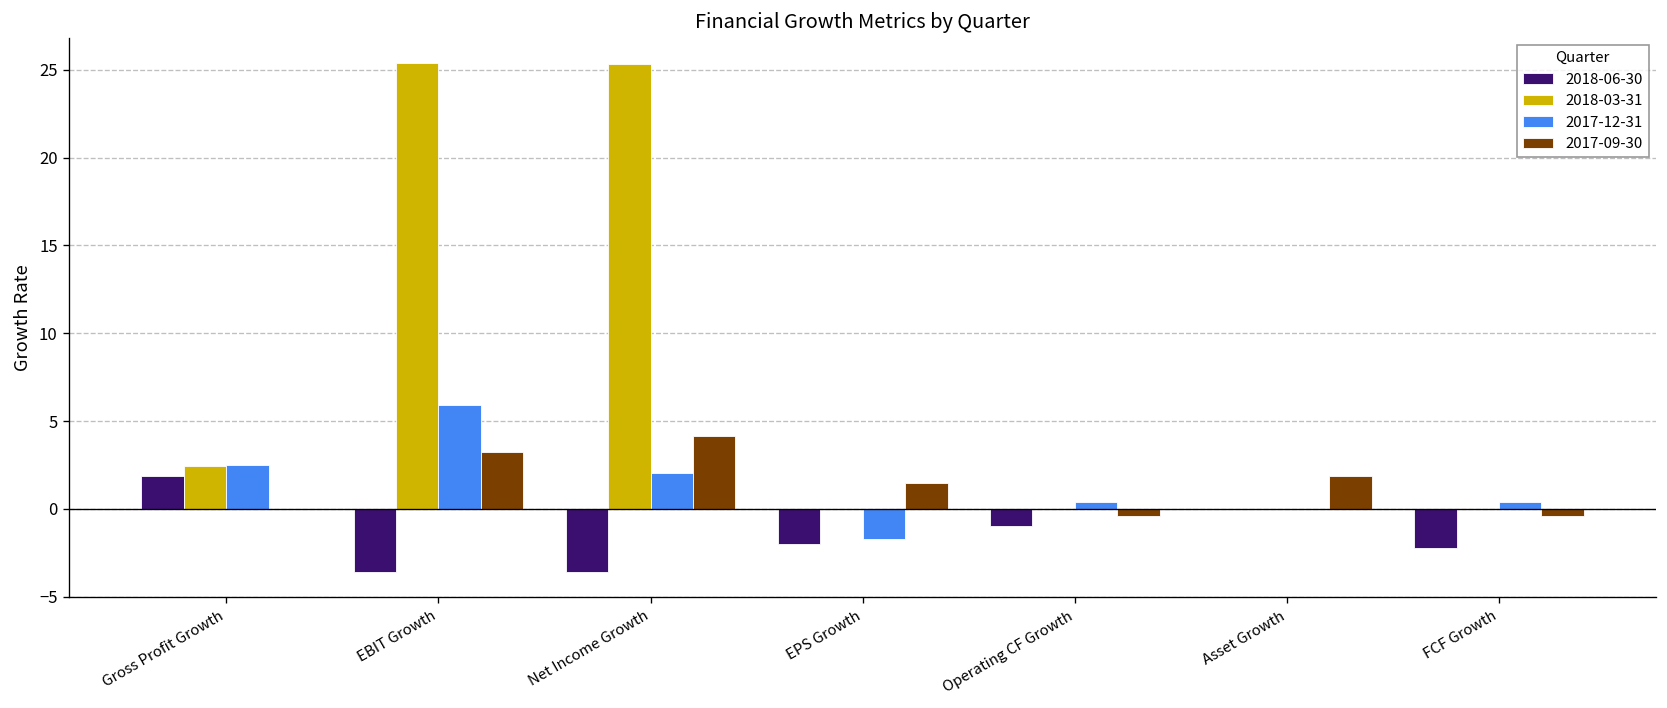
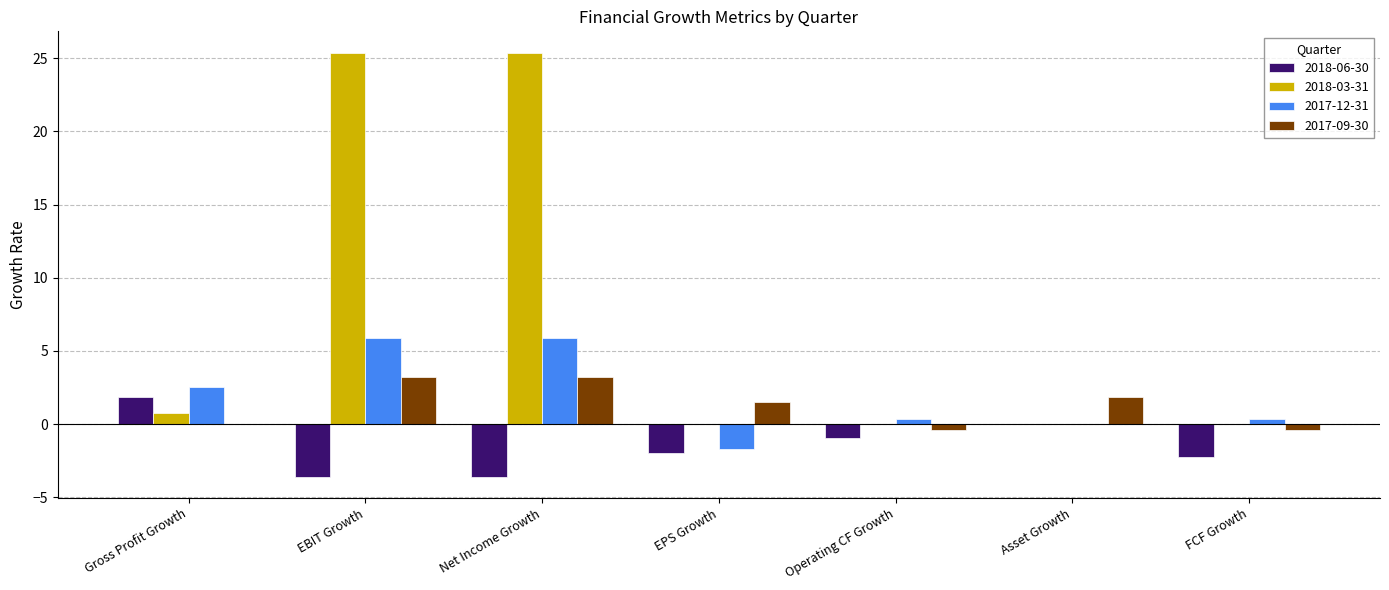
2018-03-31, Gross Profit Growth: 2.4 -> 0.8
2017-12-31, Net Income Growth: 2.0 -> 5.9
2017-09-30, Net Income Growth: 4.2 -> 3.3
